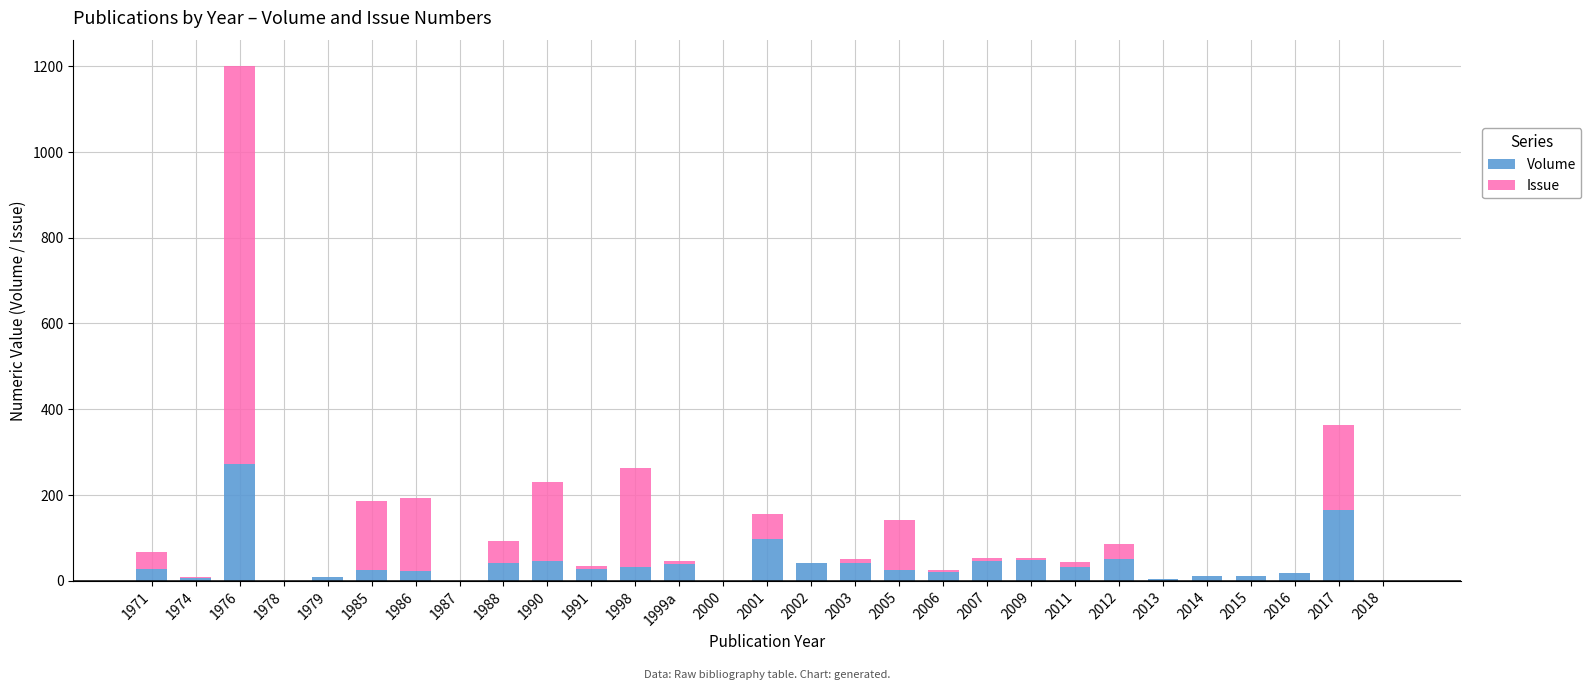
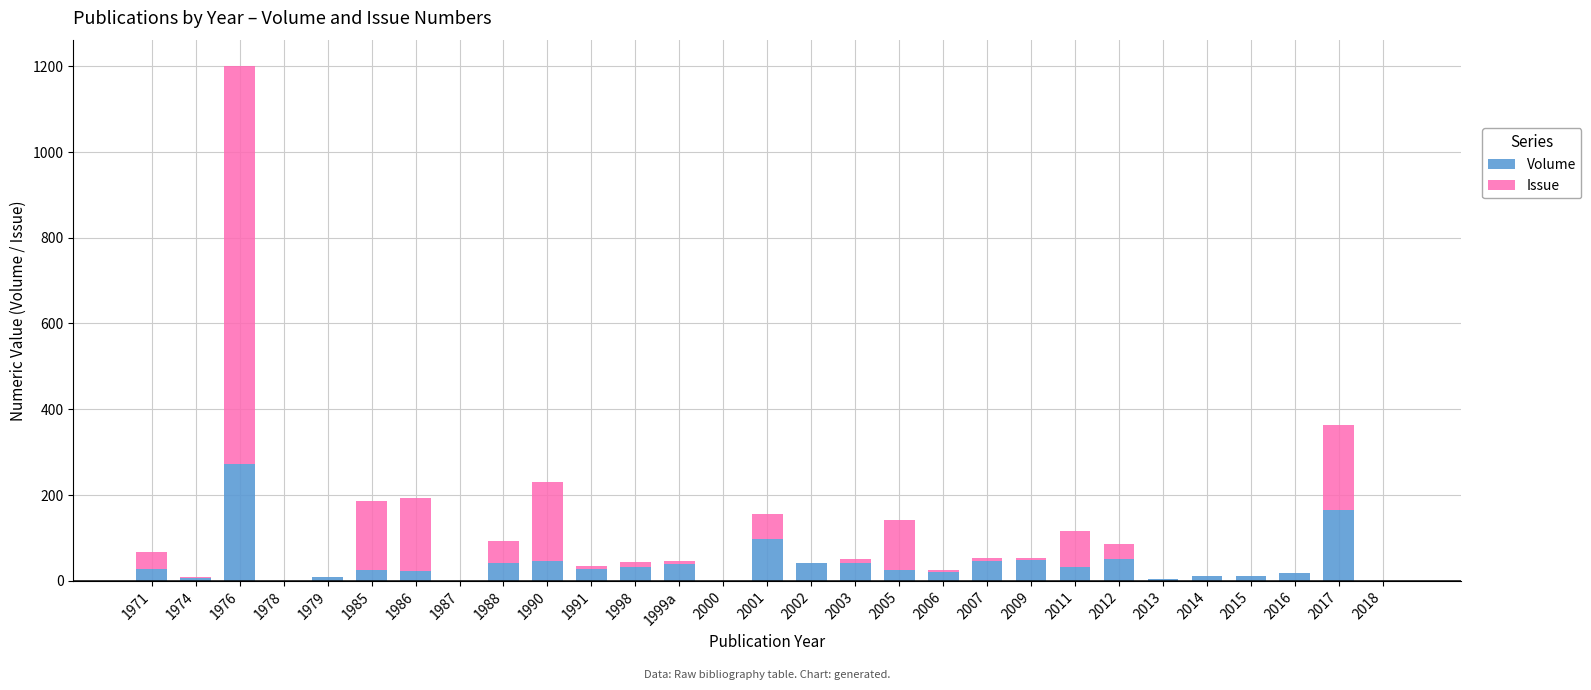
Issue, 1998: 230 -> 10
Issue, 2011: 10 -> 80
